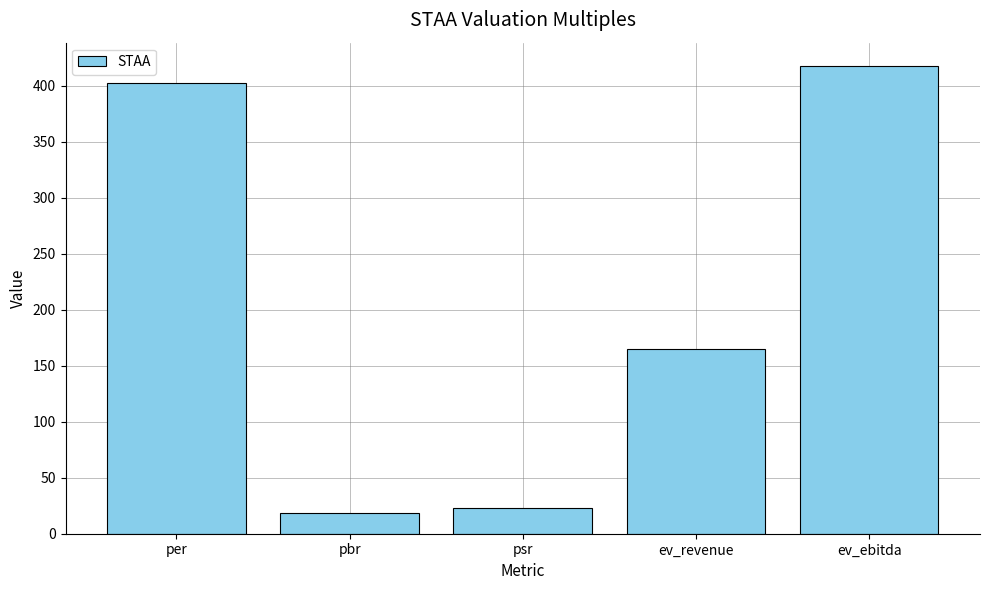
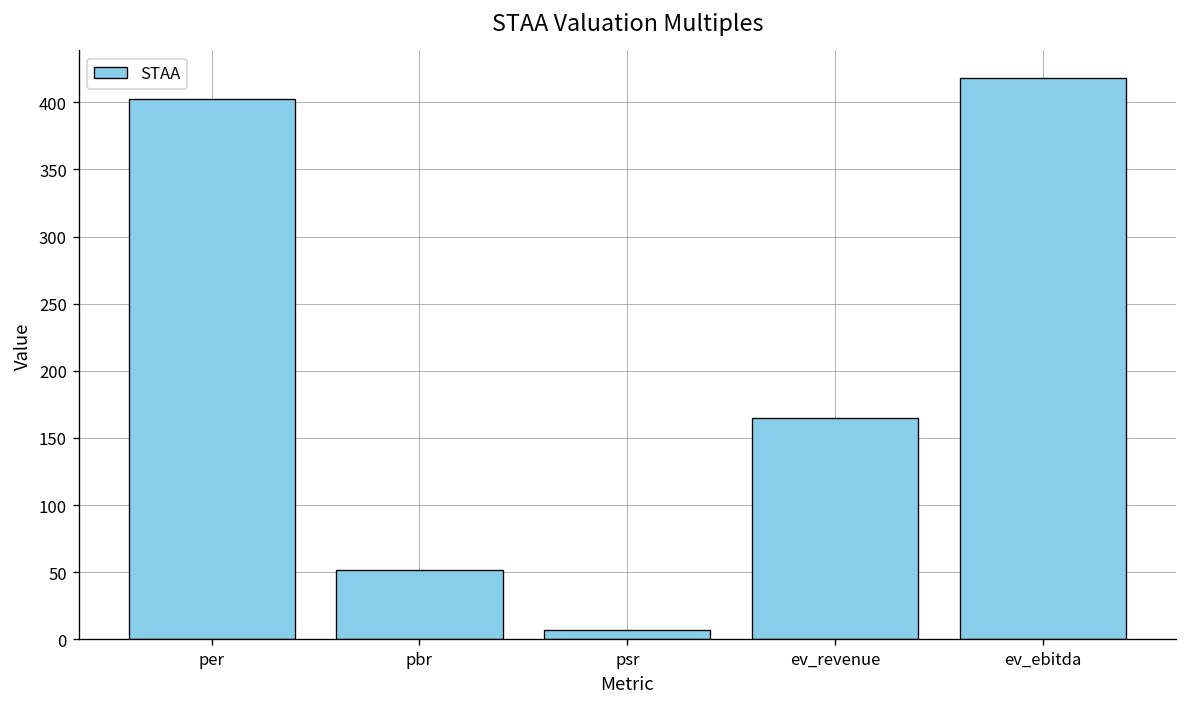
pbr: 19 -> 52
psr: 23 -> 7
